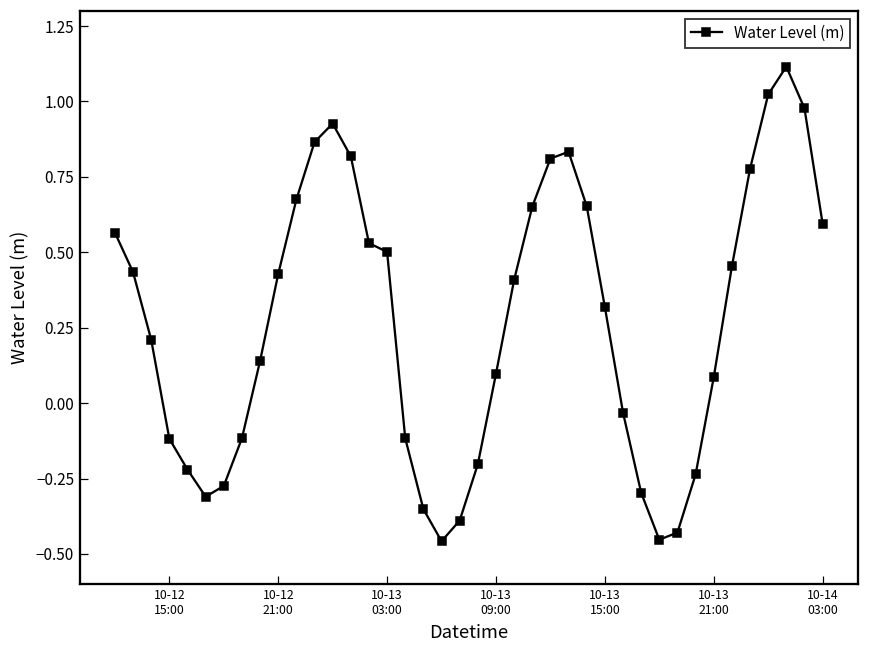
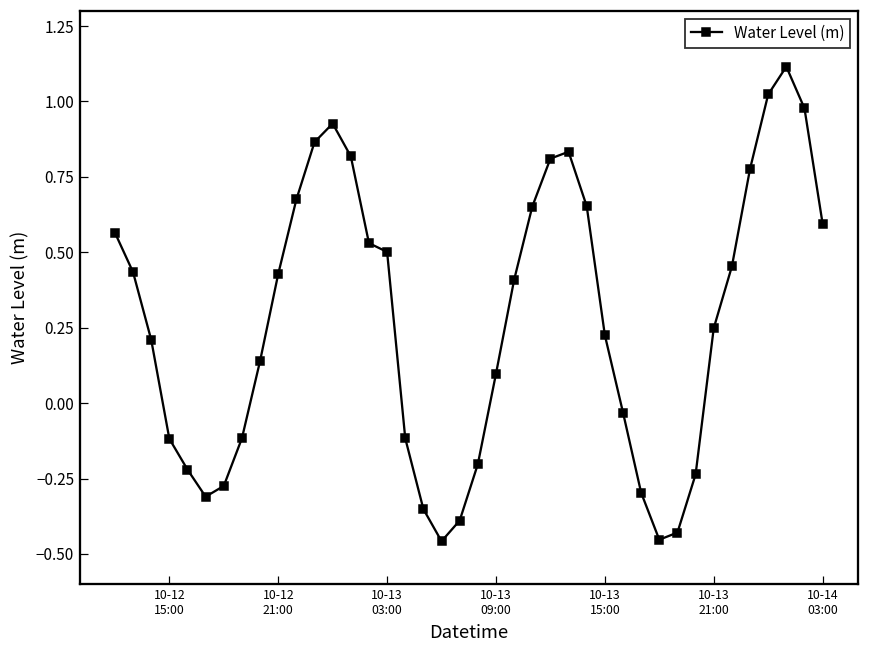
10-13 15:00: 0.32 -> 0.23
10-13 21:00: 0.09 -> 0.25
